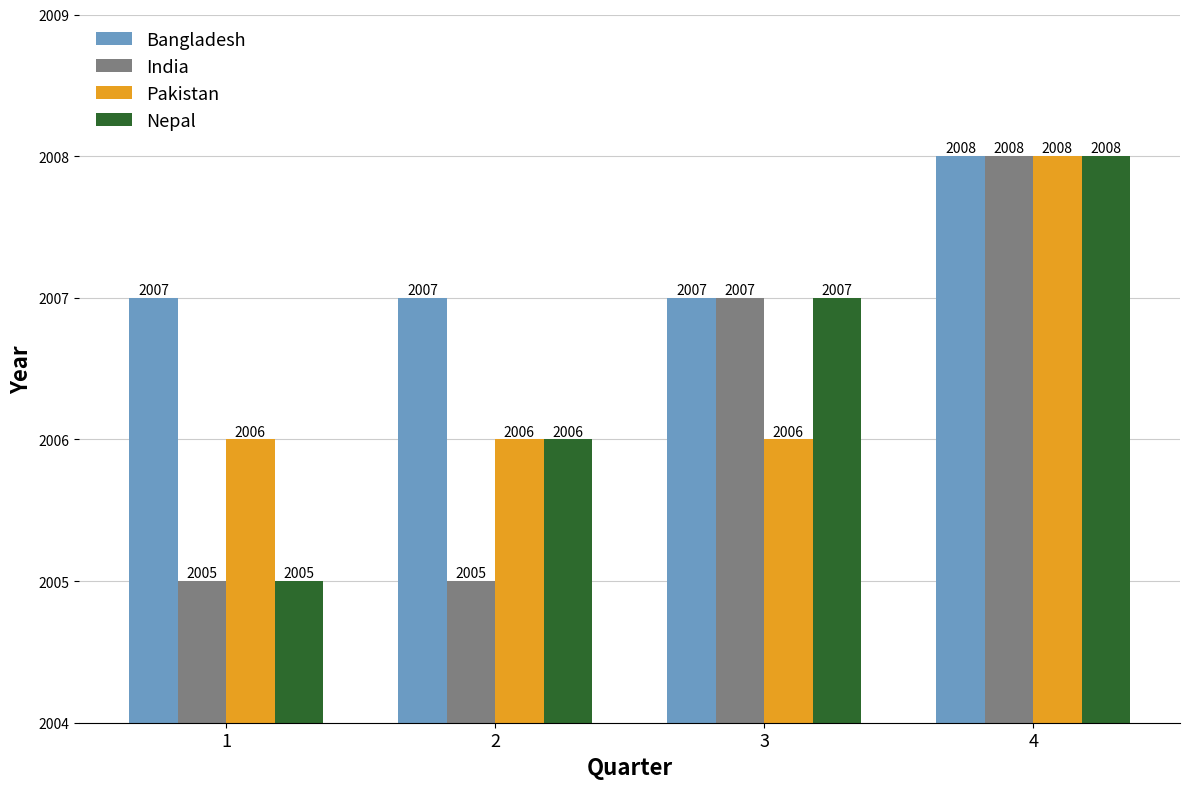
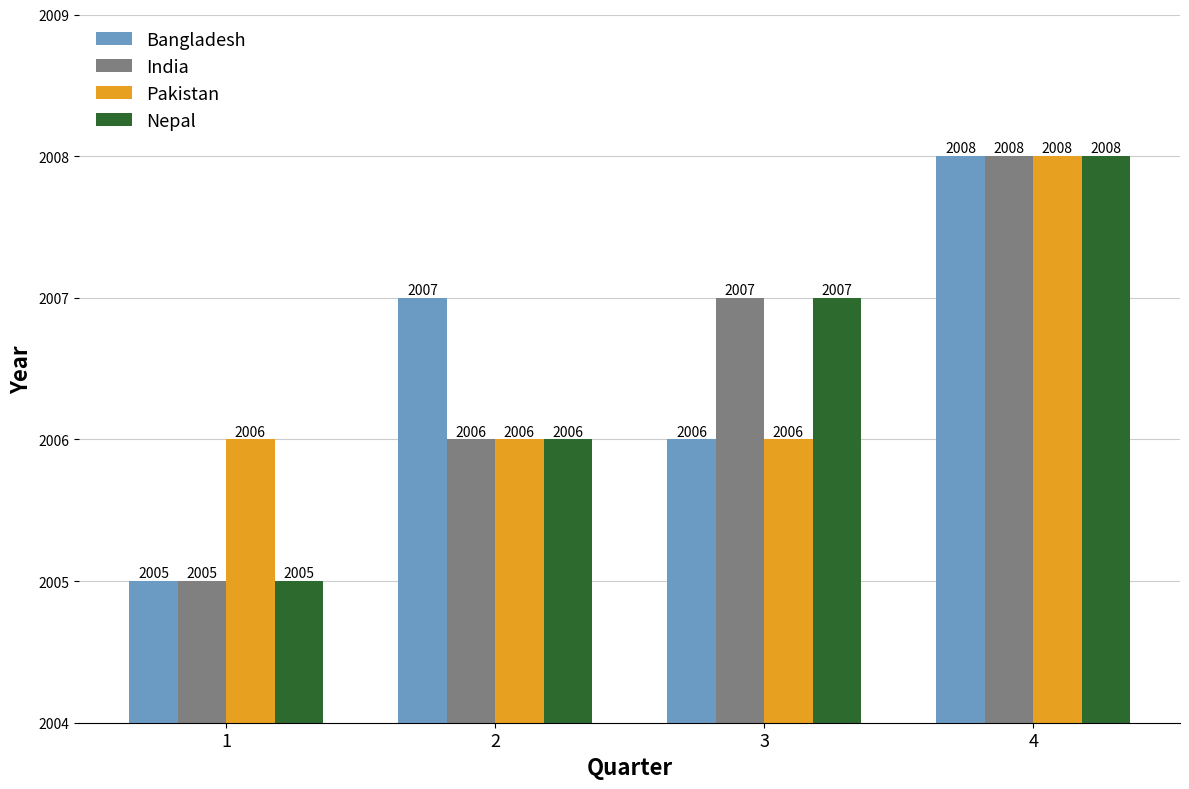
Bangladesh, 1: 2007 -> 2005
India, 2: 2005 -> 2006
Bangladesh, 3: 2007 -> 2006
